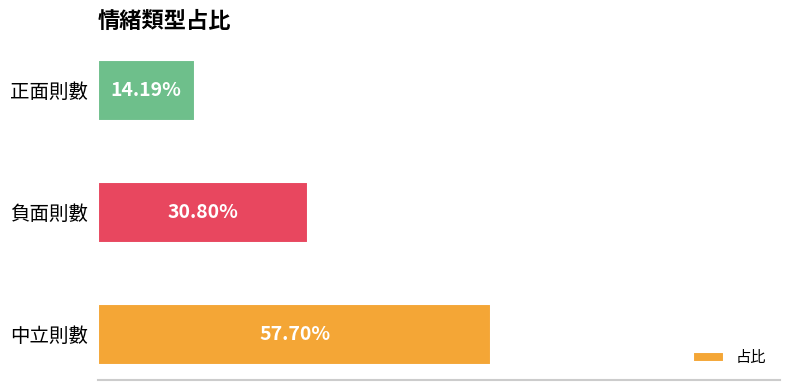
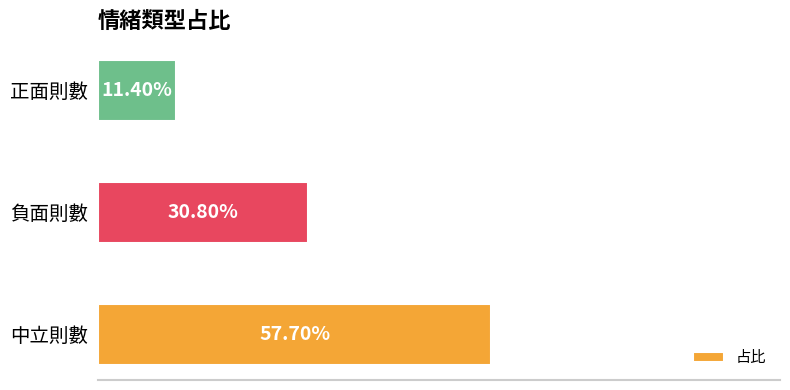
正面則數: 14.19% -> 11.40%
